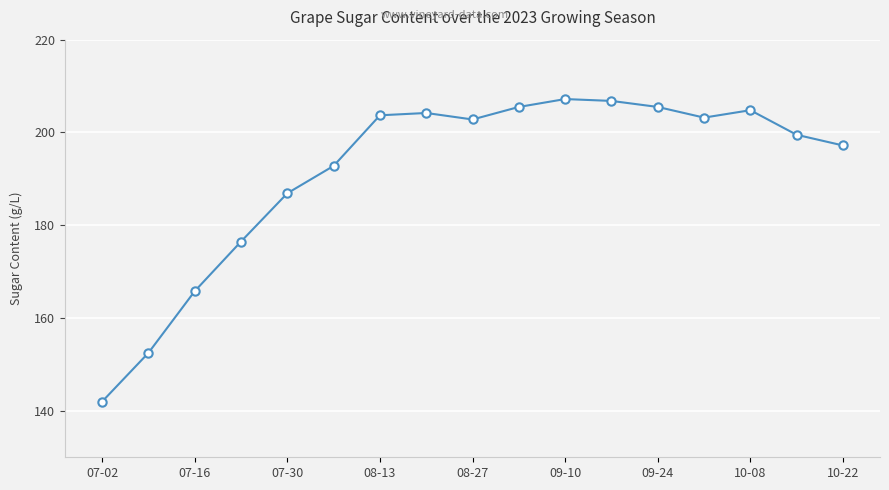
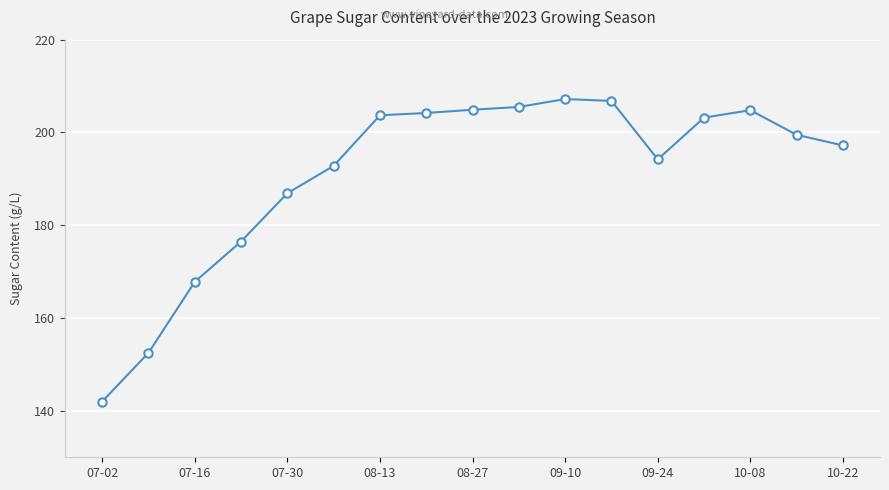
07-16: 166 -> 168
08-27: 203 -> 205
09-24: 206 -> 194
